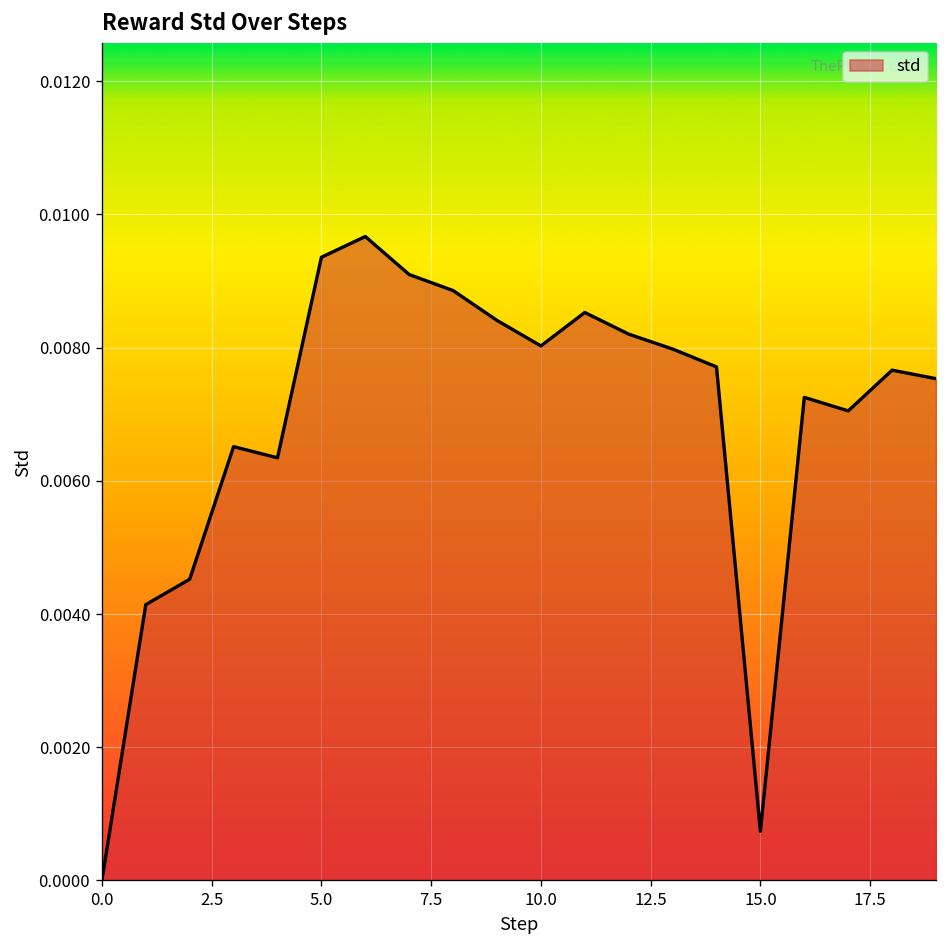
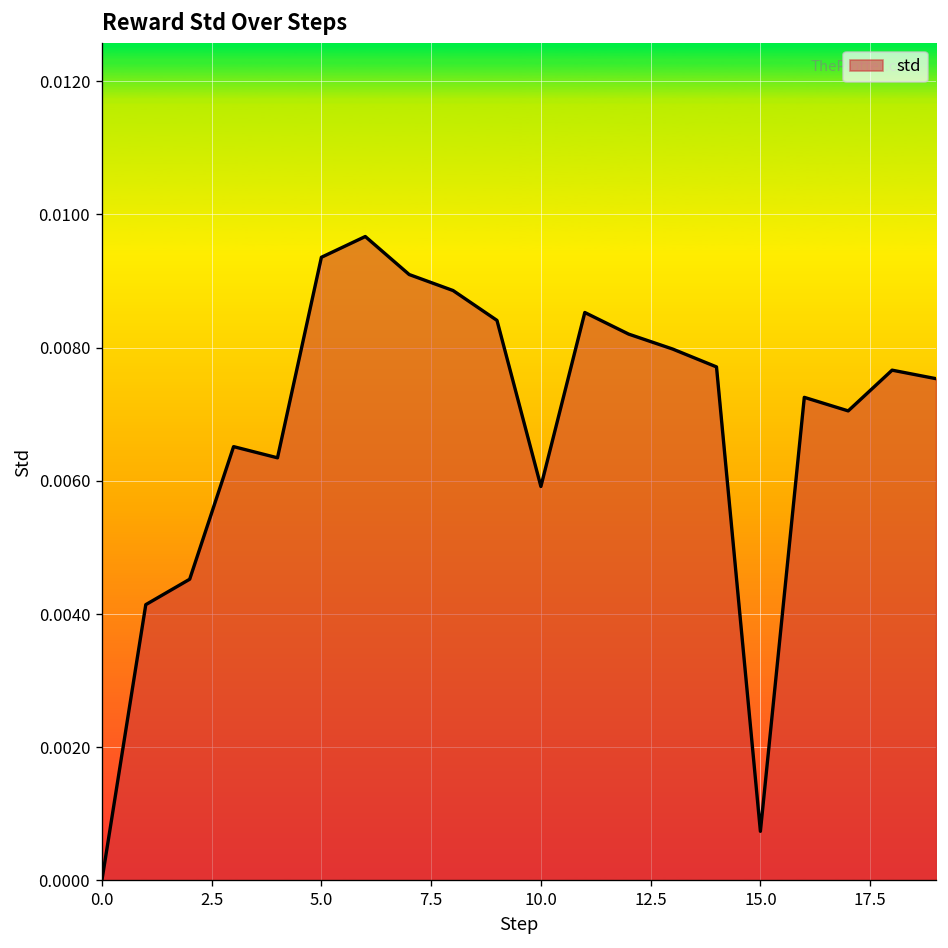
10.0: 0.0080 -> 0.0059
